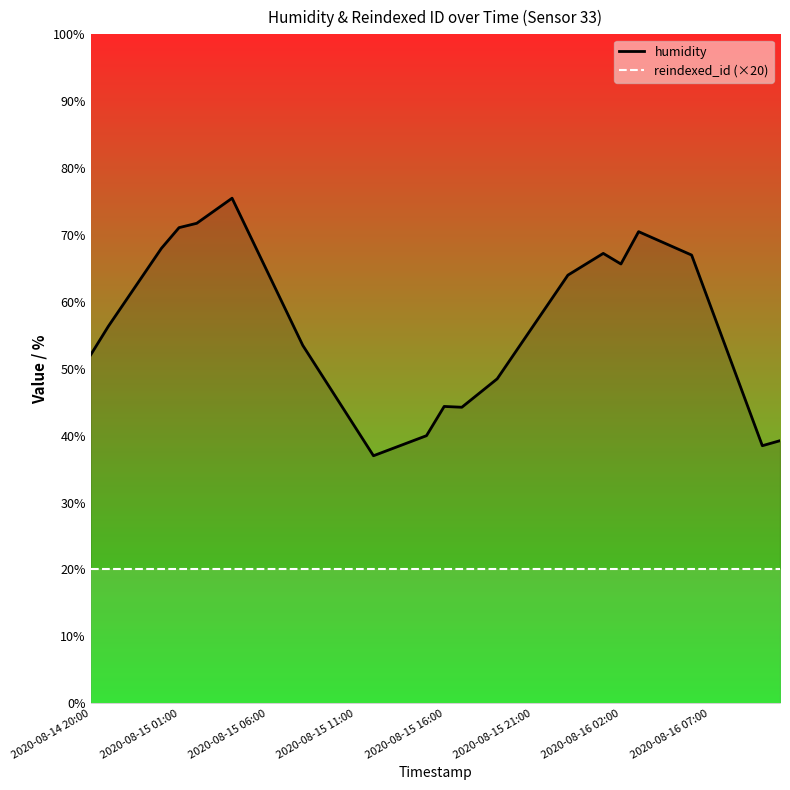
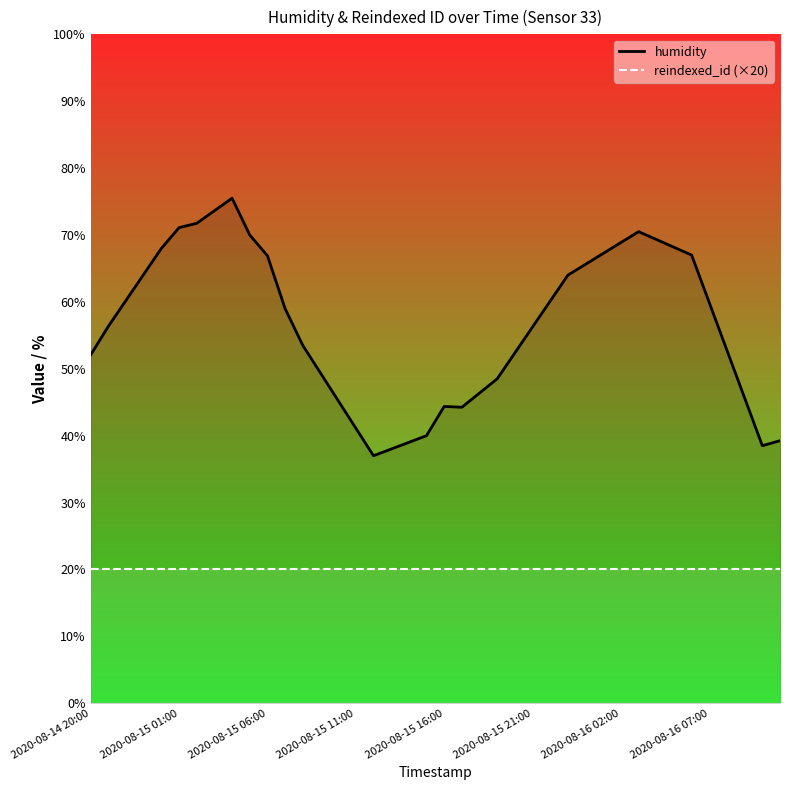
humidity, 2020-08-15 06:00: 65% -> 67%
humidity, 2020-08-16 02:00: 66% -> 69%
